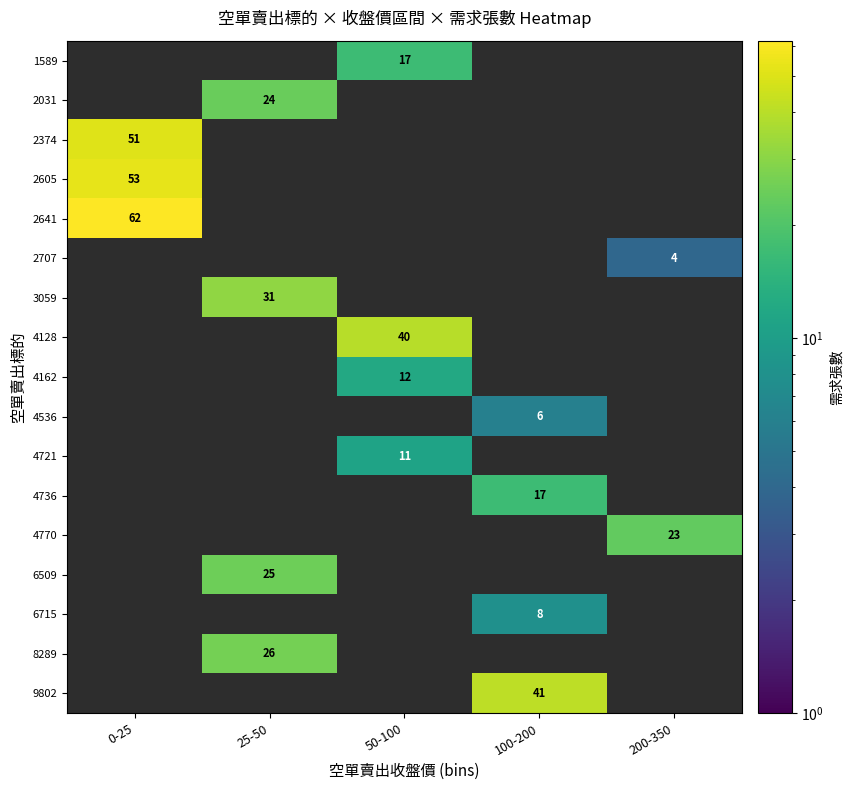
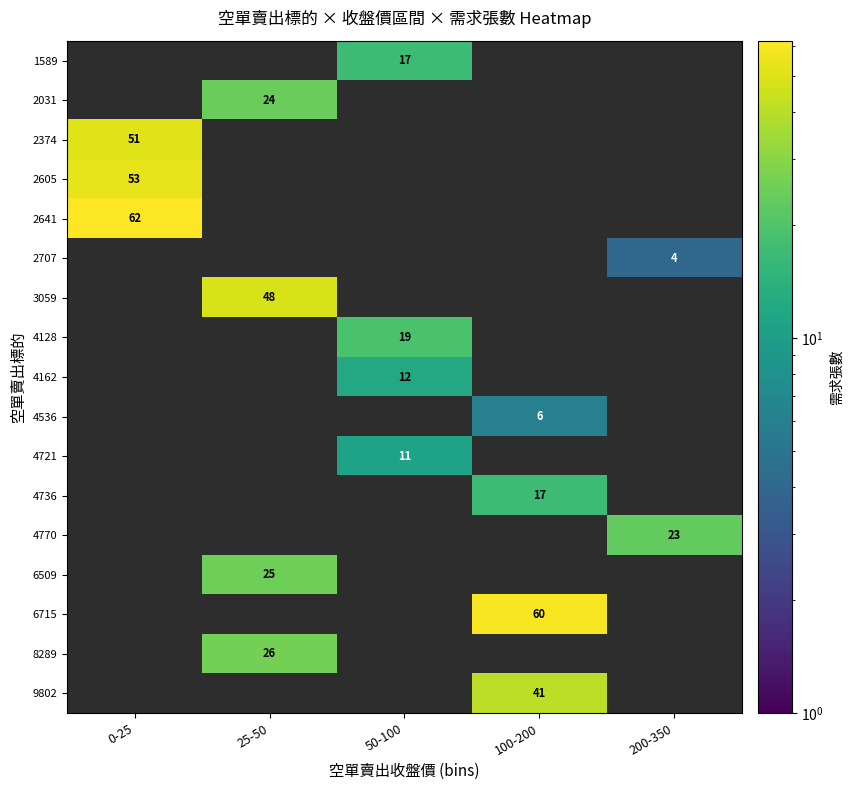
3059, 25-50: 31 -> 48
4128, 50-100: 40 -> 19
6715, 100-200: 8 -> 60
